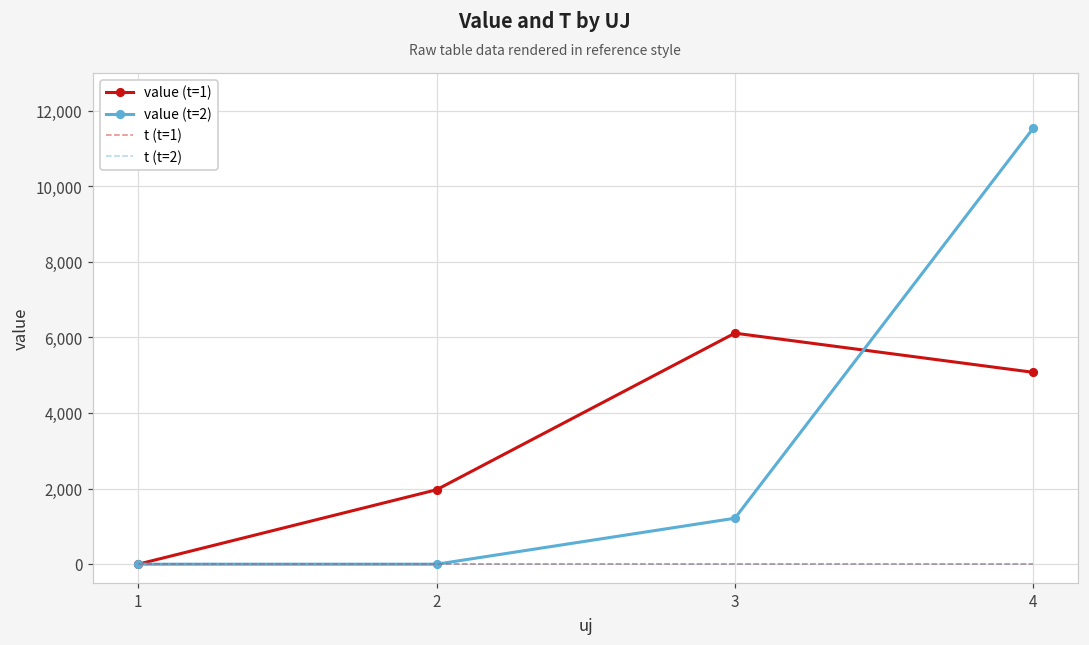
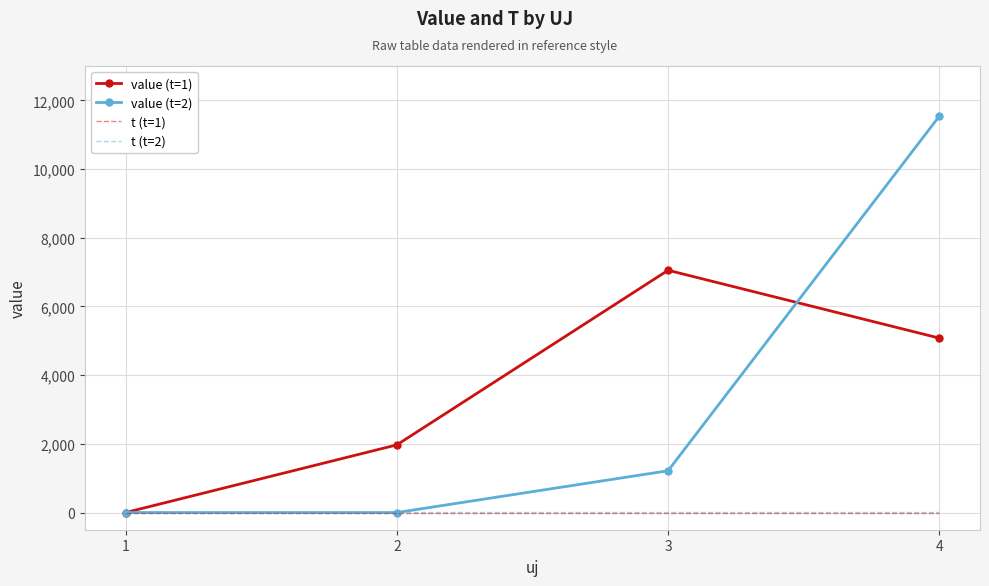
value (t=1), 3: 6,100 -> 7,100
